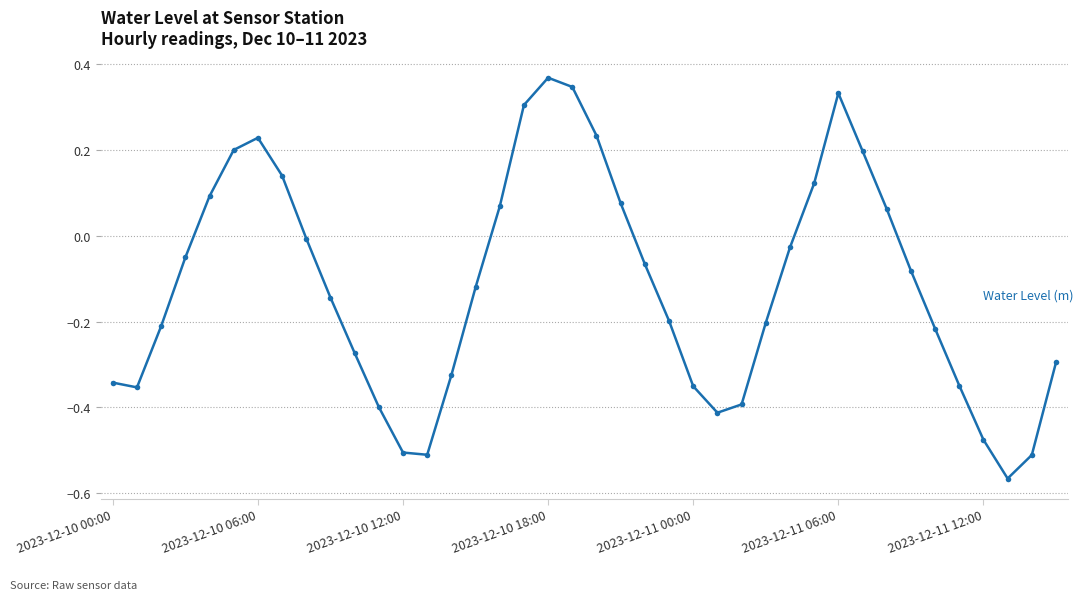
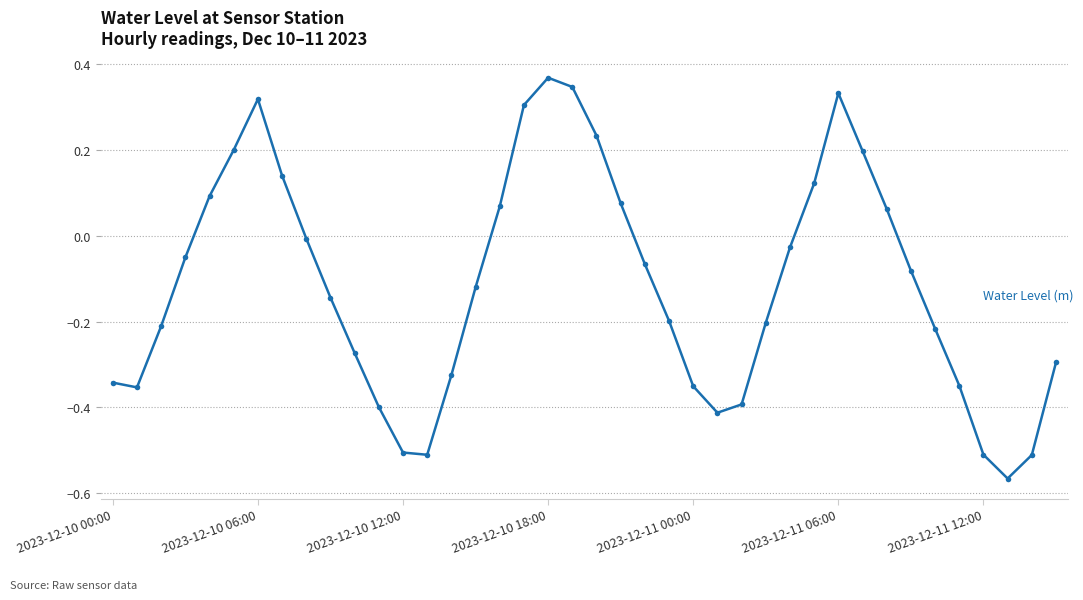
2023-12-10 06:00: 0.23 -> 0.32
2023-12-11 12:00: -0.48 -> -0.51
